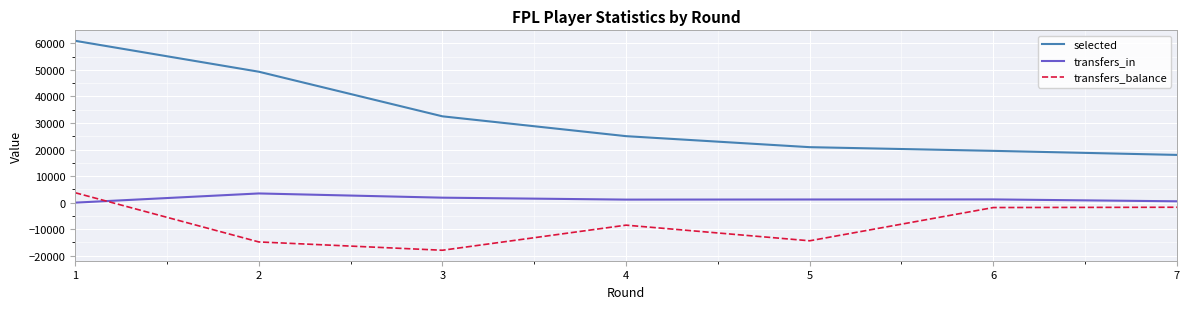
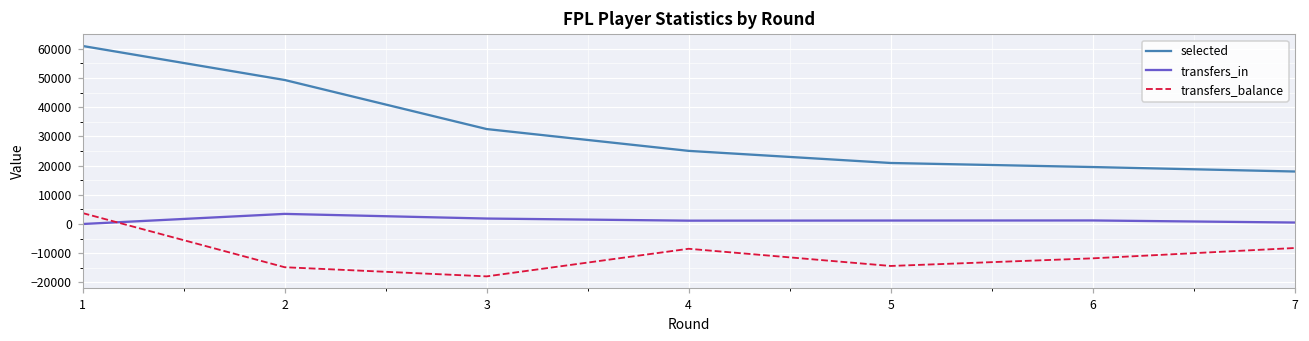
transfers_balance, 6: -2000 -> -12000
transfers_balance, 7: -2000 -> -8000
